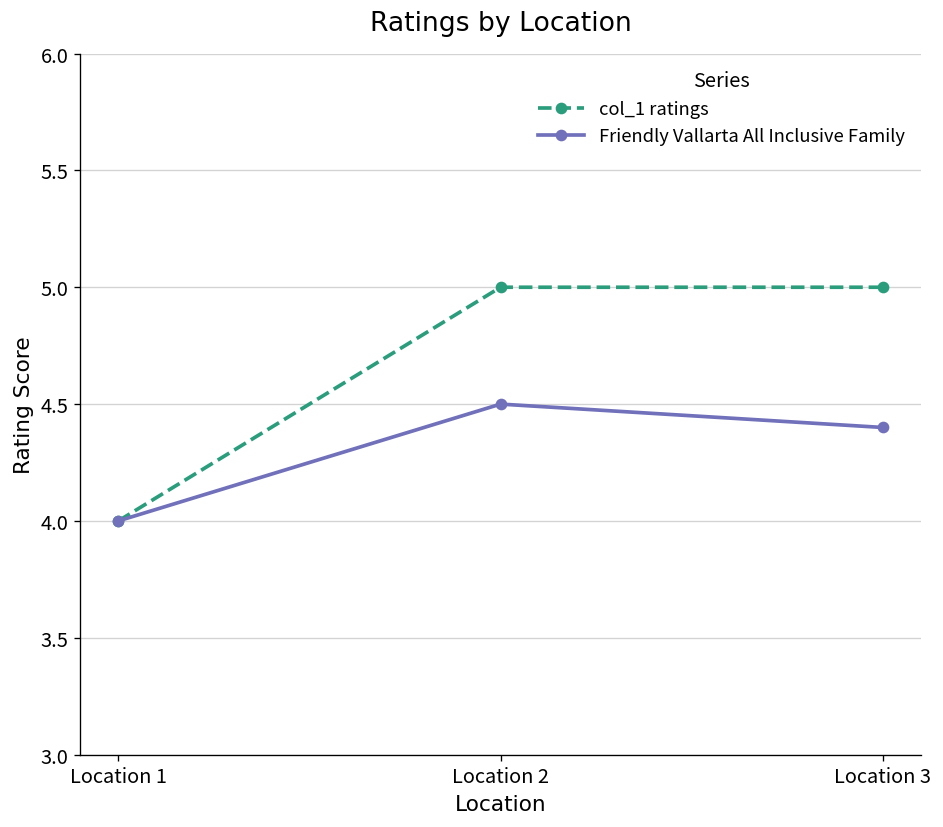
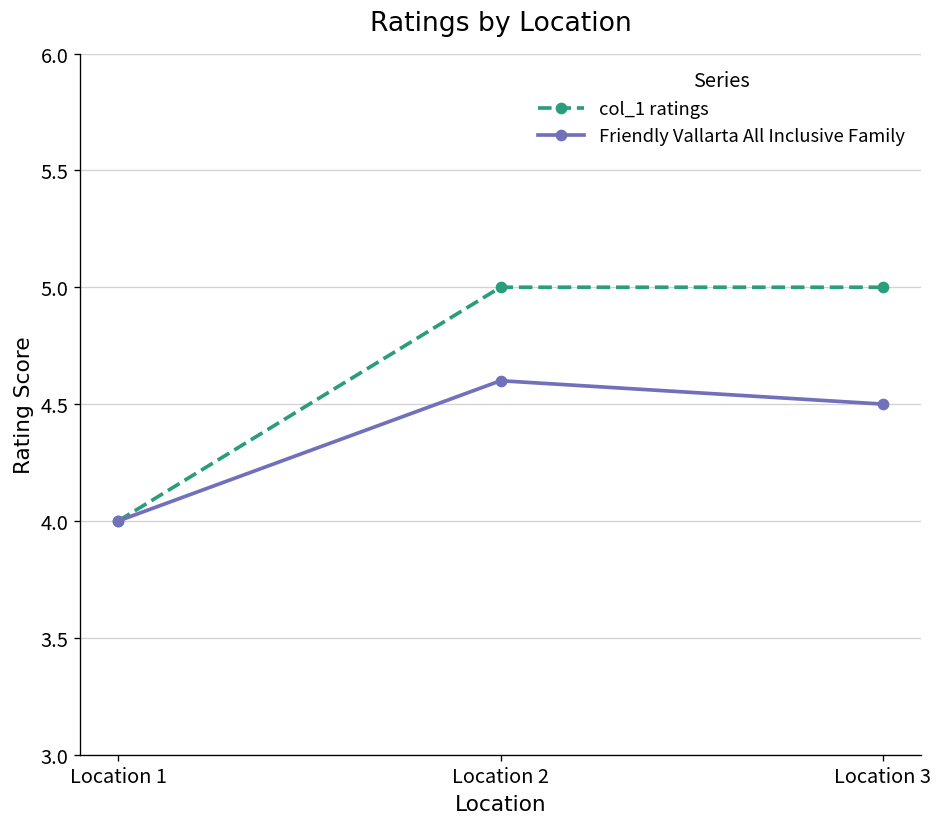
Friendly Vallarta All Inclusive Family, Location 2: 4.5 -> 4.6
Friendly Vallarta All Inclusive Family, Location 3: 4.4 -> 4.5
